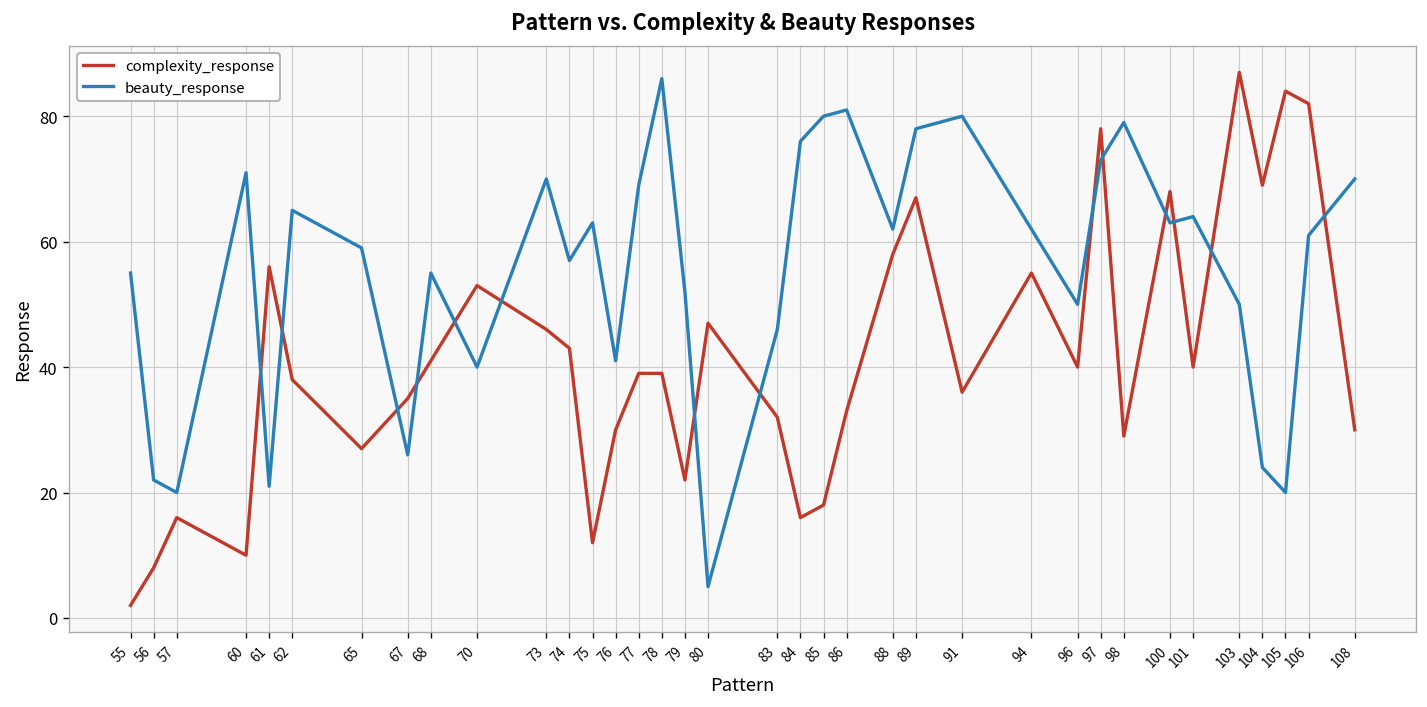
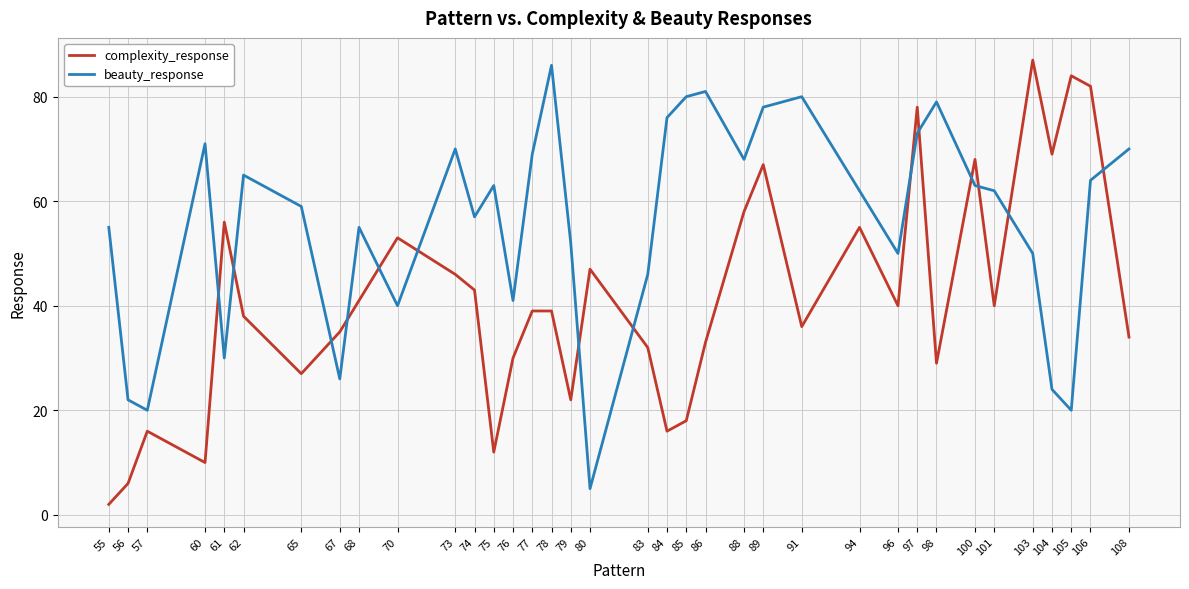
complexity_response, 56: 8 -> 6
beauty_response, 61: 21 -> 30
beauty_response, 88: 62 -> 68
beauty_response, 101: 64 -> 62
beauty_response, 106: 61 -> 64
complexity_response, 108: 30 -> 34
